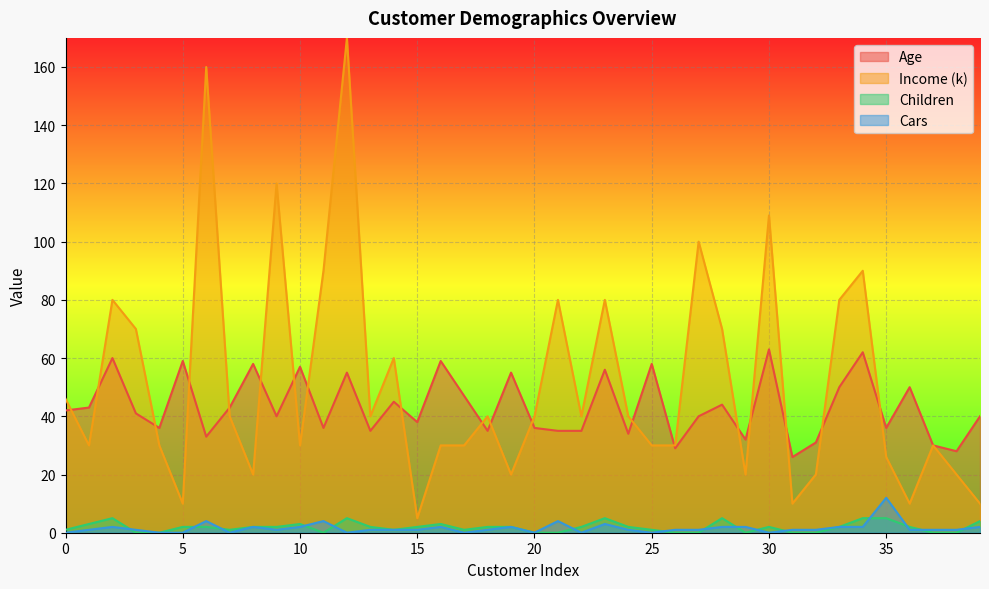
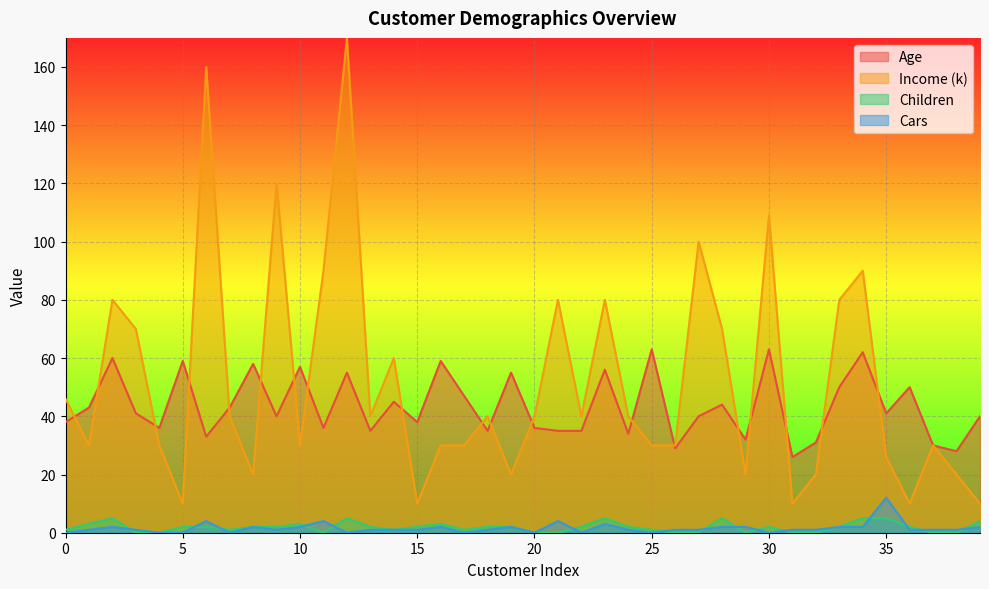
Age, 0: 42 -> 38
Income (k), 15: 5 -> 10
Age, 25: 58 -> 63
Age, 35: 36 -> 41
